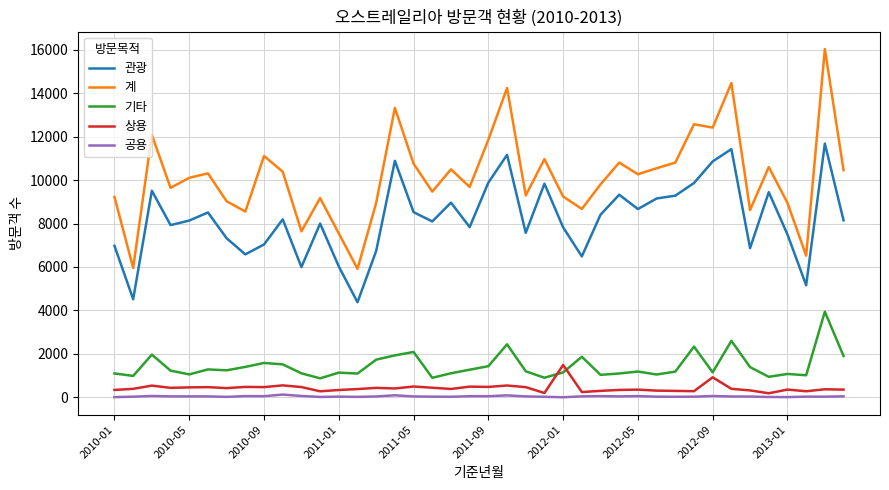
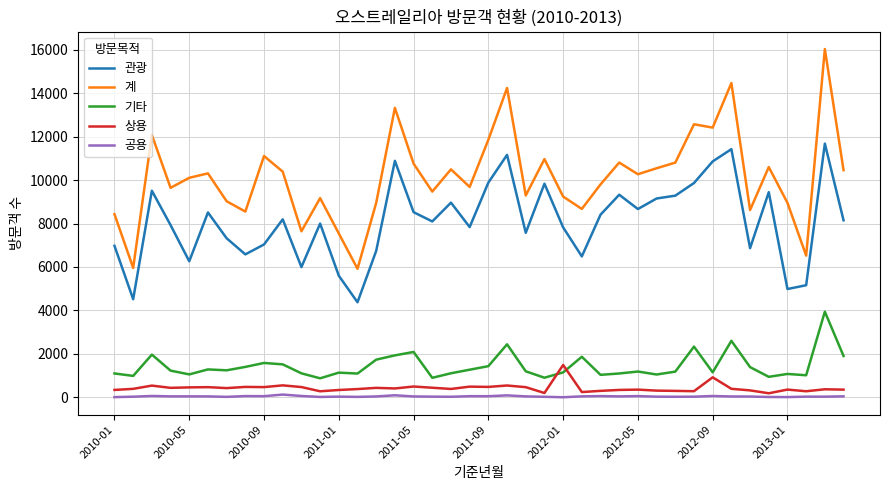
계, 2010-01: 9200 -> 8400
관광, 2010-05: 8100 -> 6300
관광, 2011-01: 6000 -> 5600
관광, 2013-01: 7500 -> 5000
